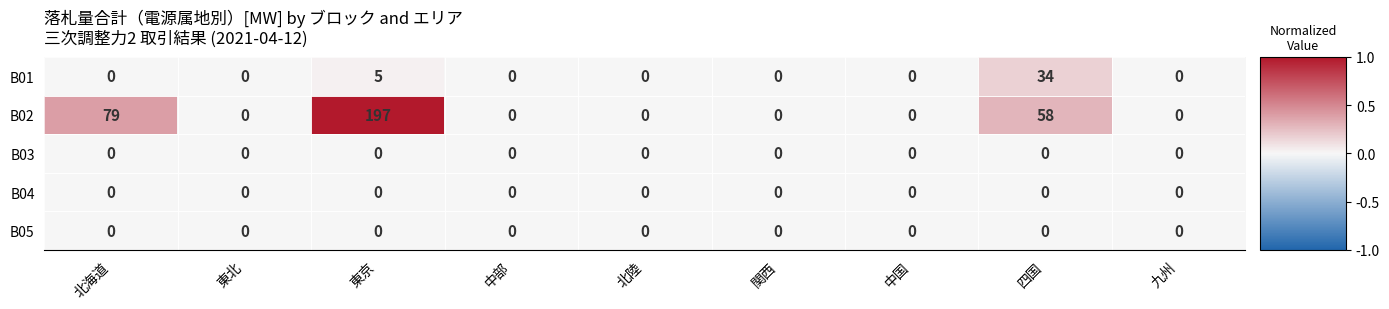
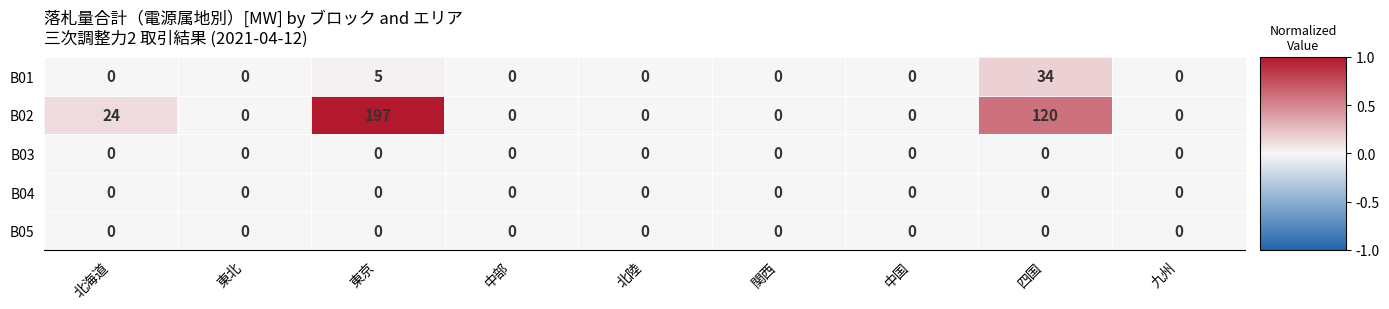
B02, 北海道: 79 -> 24
B02, 四国: 58 -> 120
